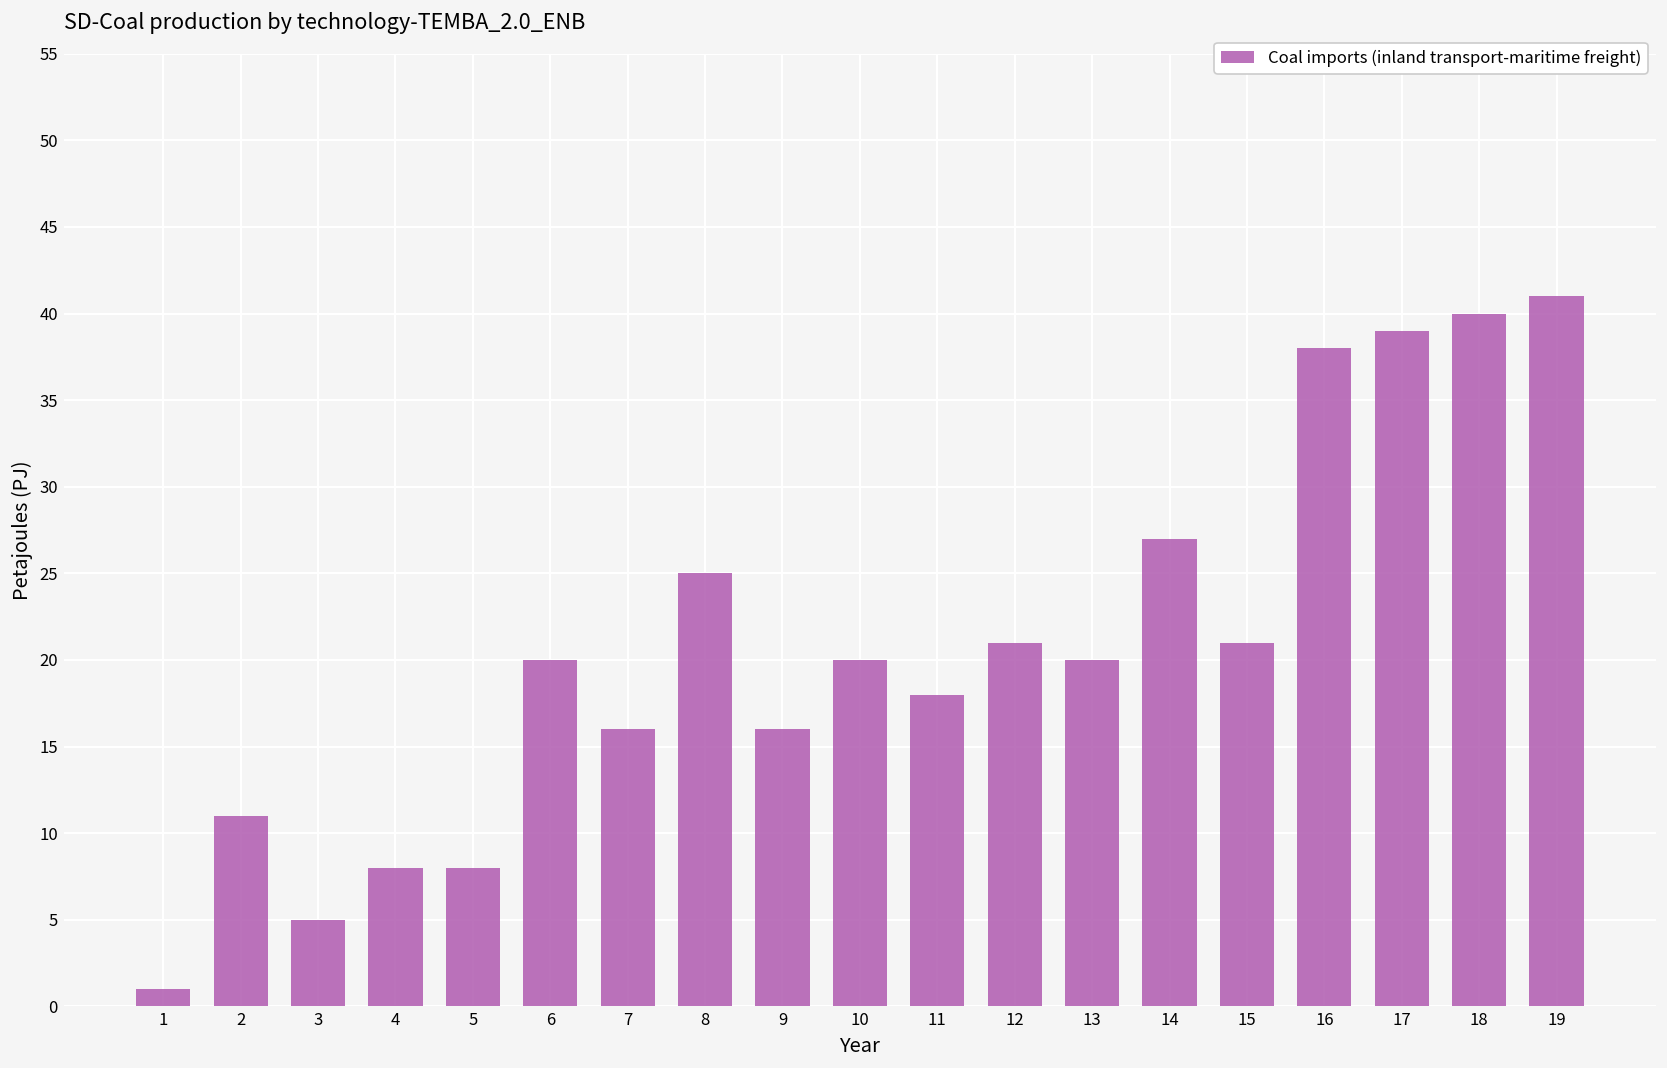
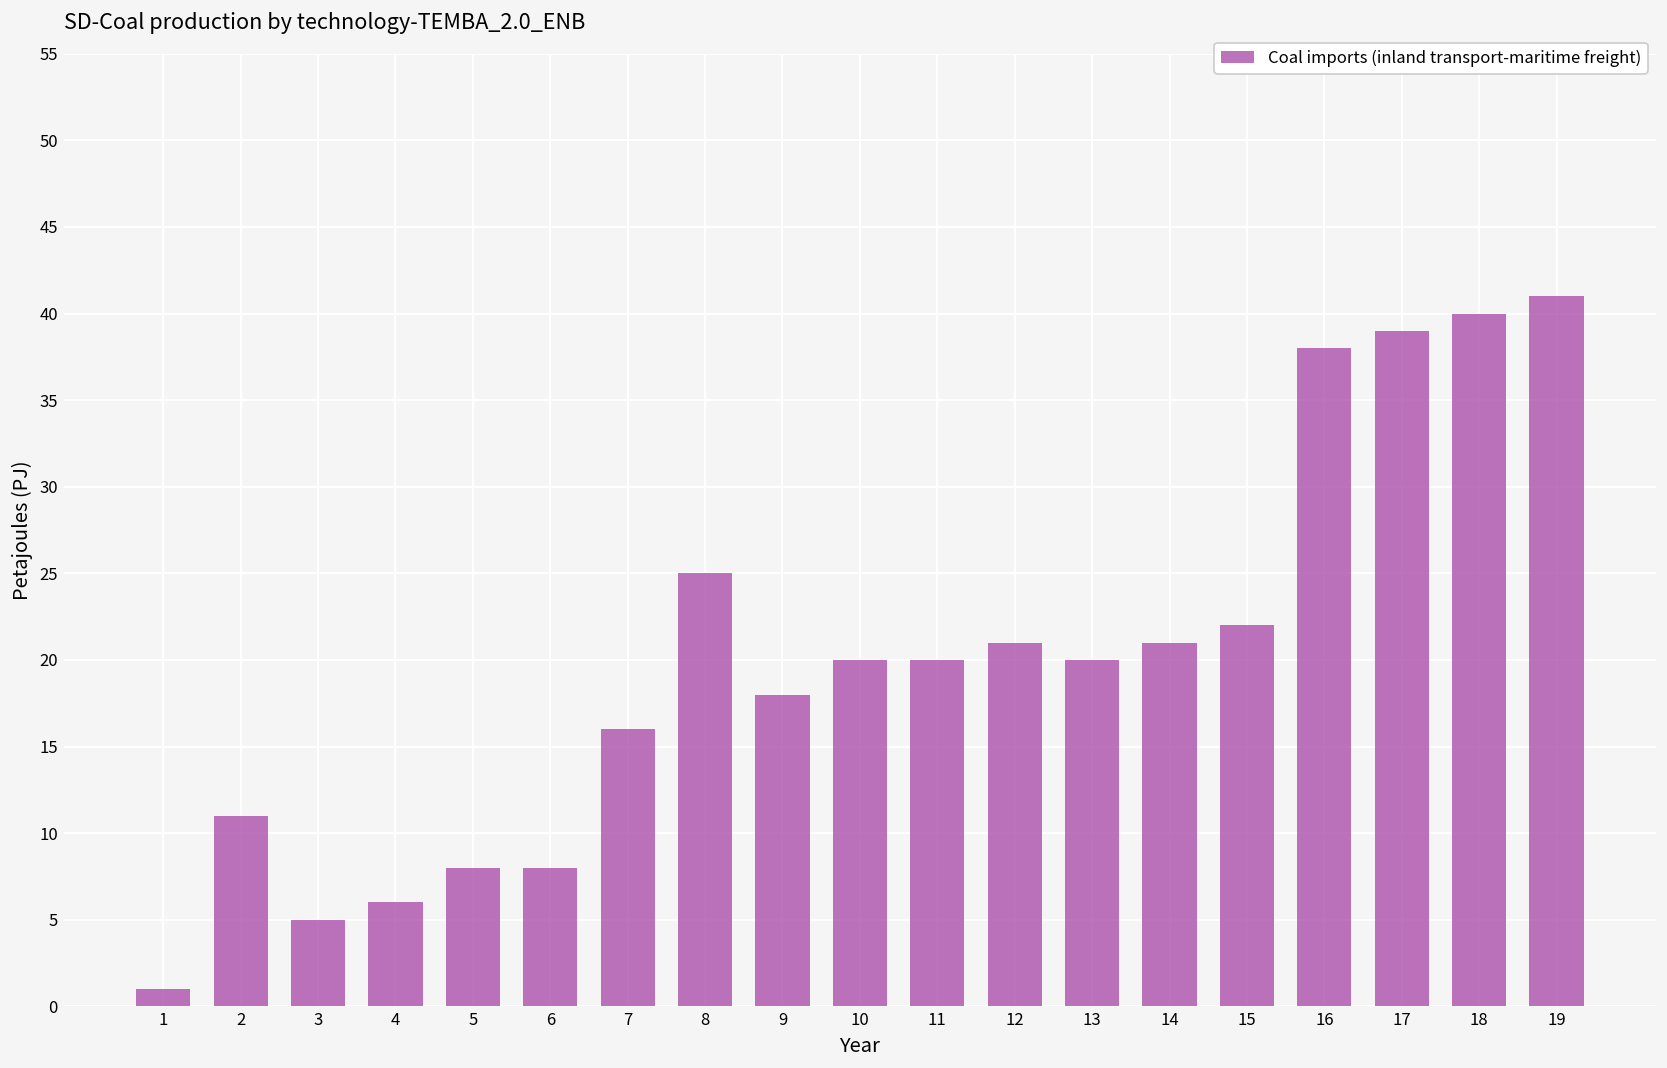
4: 8 -> 6
6: 20 -> 8
9: 16 -> 18
11: 18 -> 20
14: 27 -> 21
15: 21 -> 22
